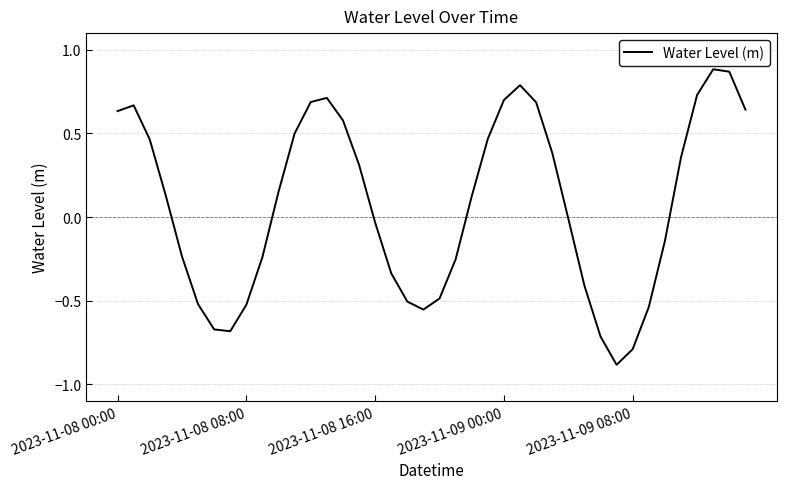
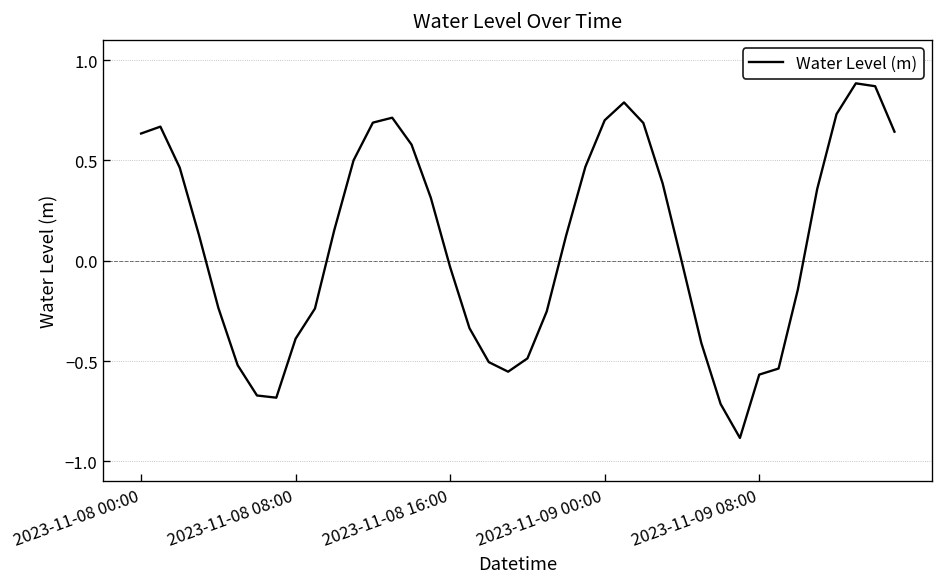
2023-11-08 08:00: -0.52 -> -0.39
2023-11-09 08:00: -0.79 -> -0.57
